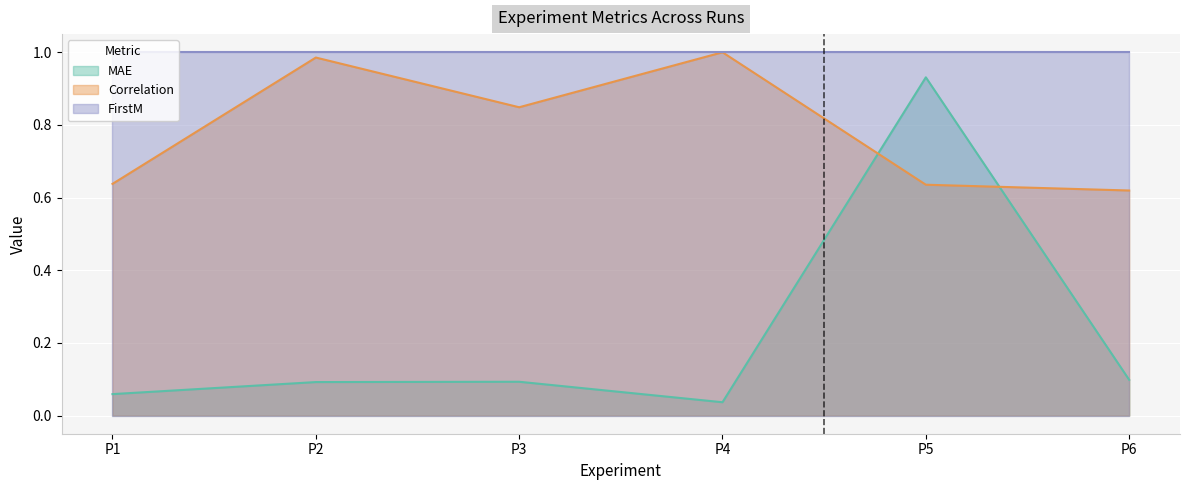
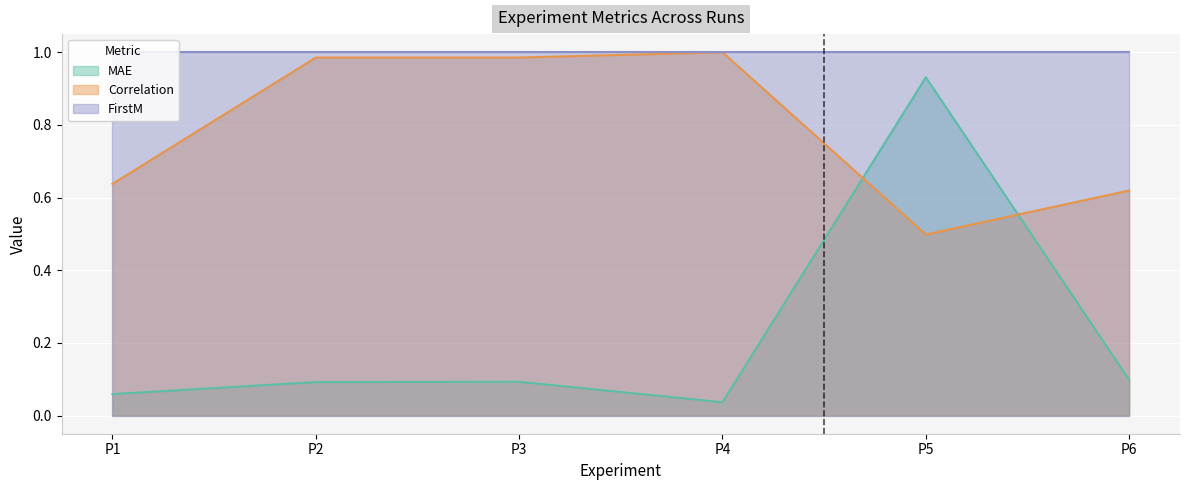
Correlation, P3: 0.85 -> 0.99
Correlation, P5: 0.64 -> 0.50
